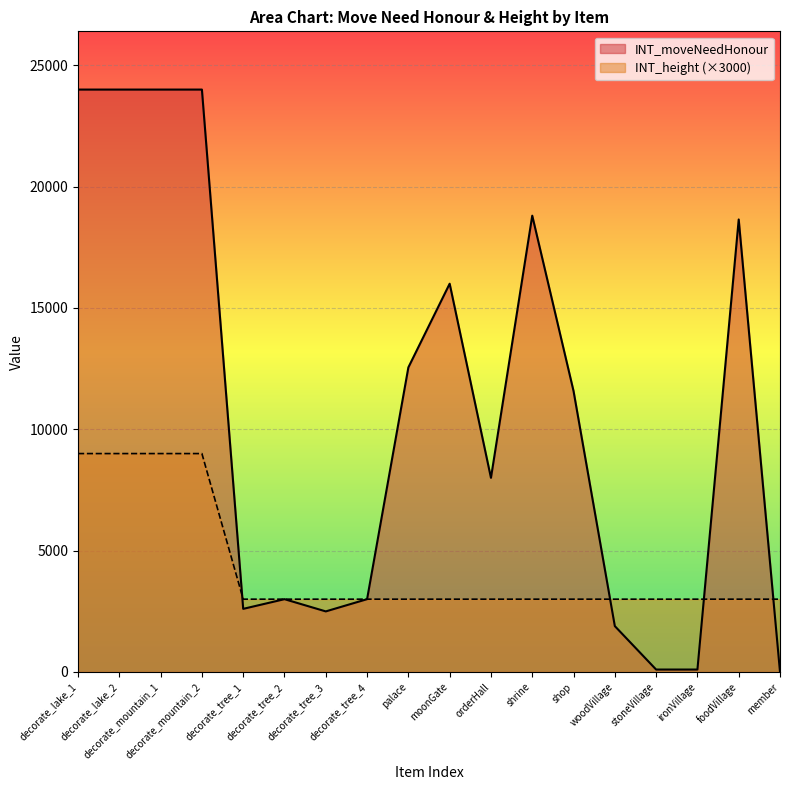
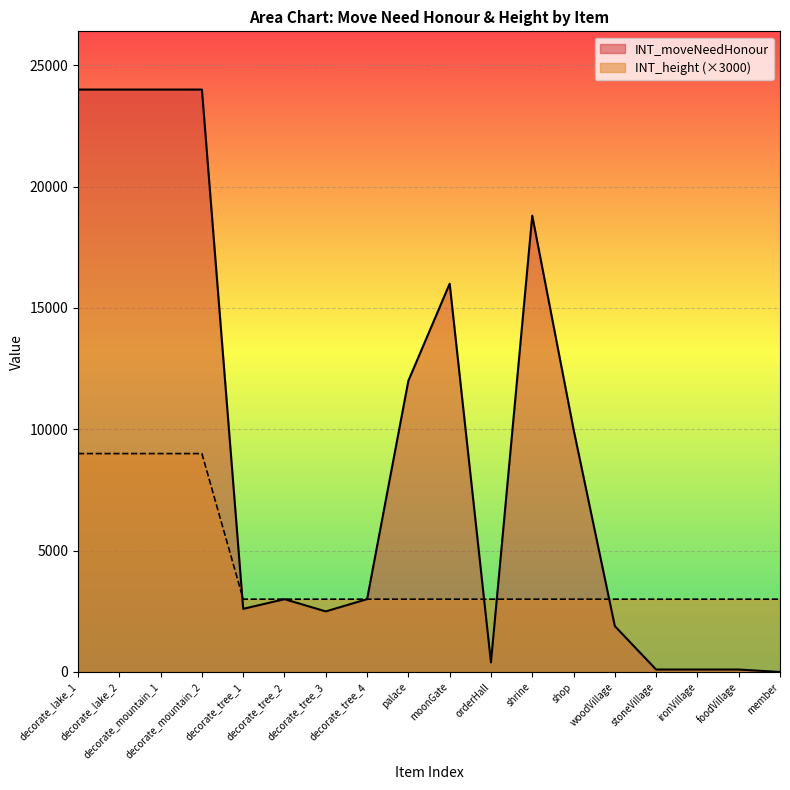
INT_moveNeedHonour, palace: 12600 -> 12000
INT_moveNeedHonour, orderHall: 8000 -> 400
INT_moveNeedHonour, shop: 11600 -> 10000
INT_moveNeedHonour, foodVillage: 18600 -> 100
